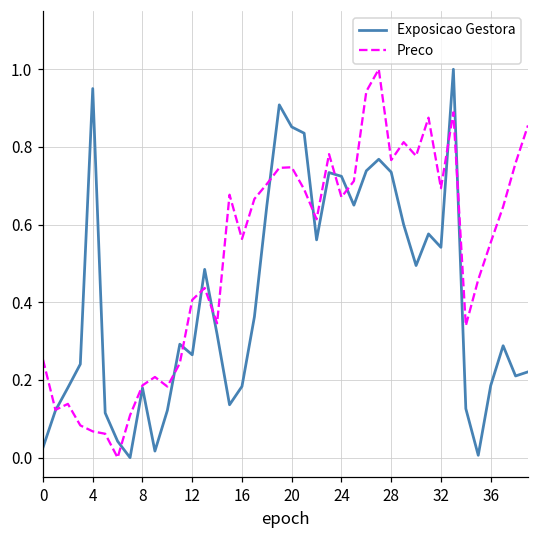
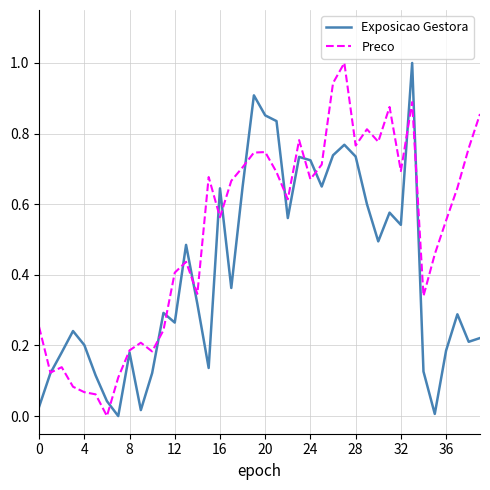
Exposicao Gestora, 4: 0.95 -> 0.20
Exposicao Gestora, 16: 0.18 -> 0.64
